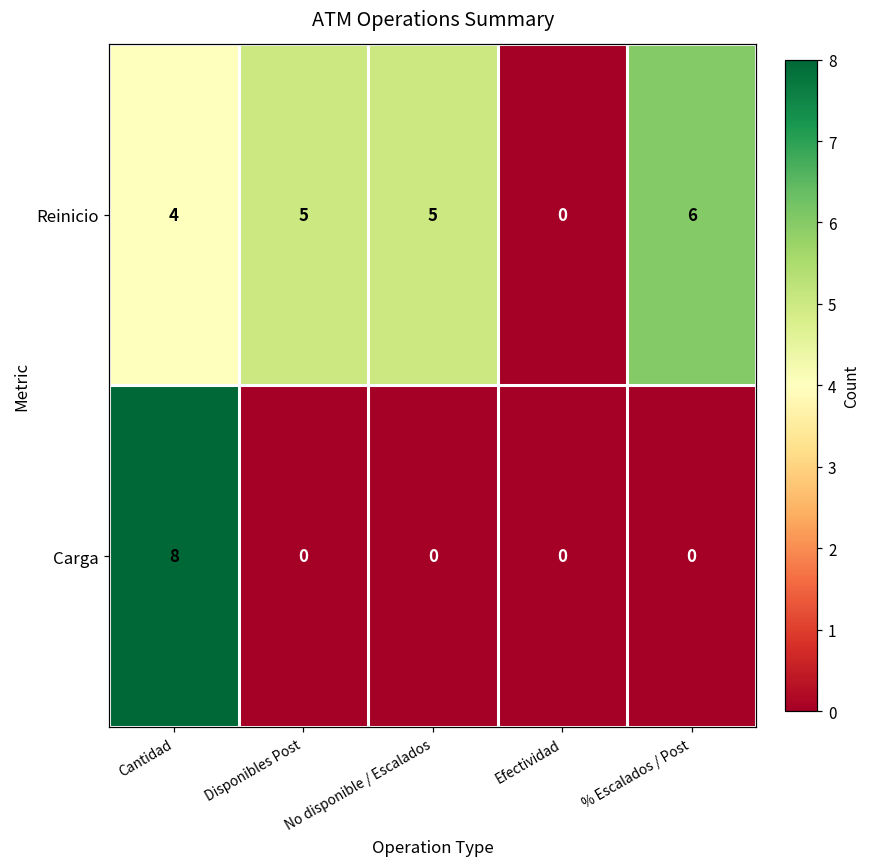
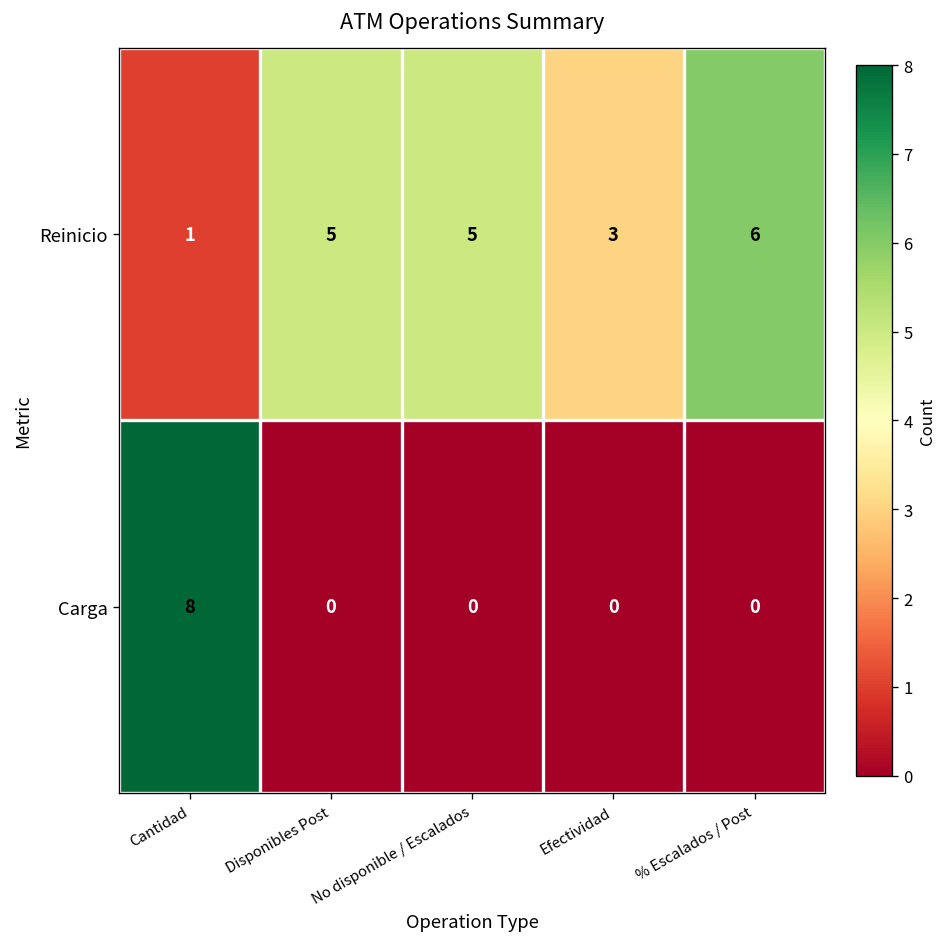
Reinicio, Cantidad: 4 -> 1
Reinicio, Efectividad: 0 -> 3
